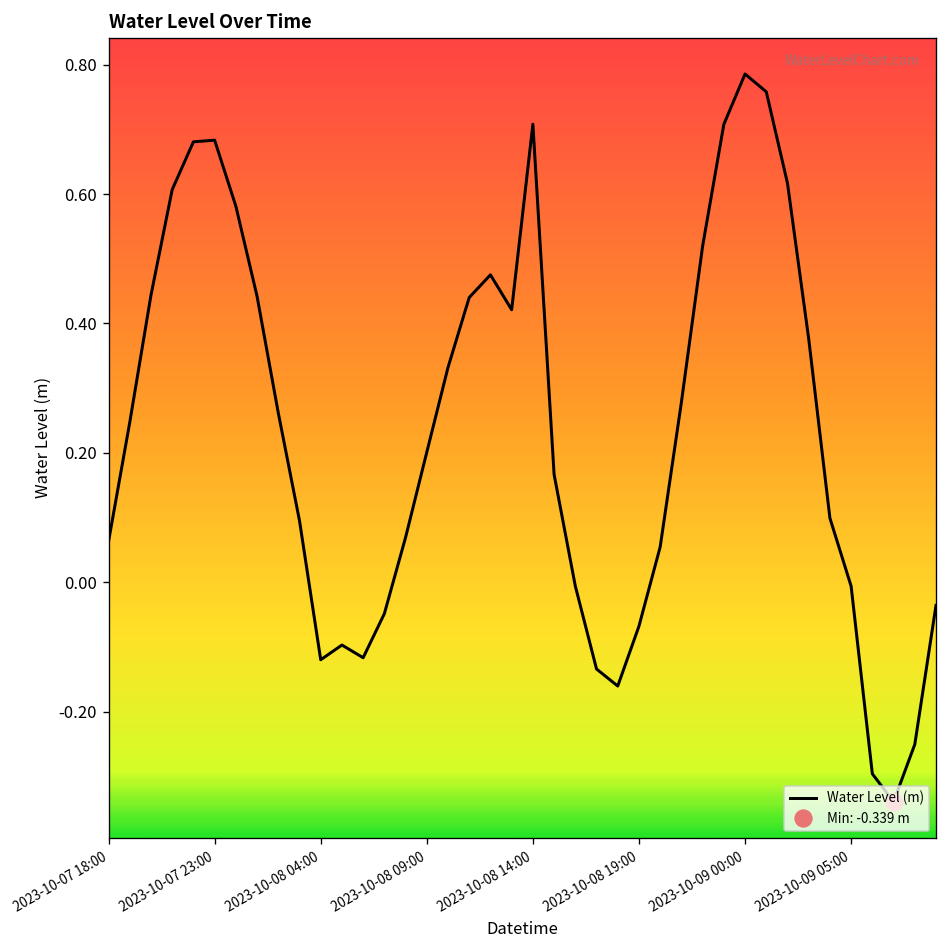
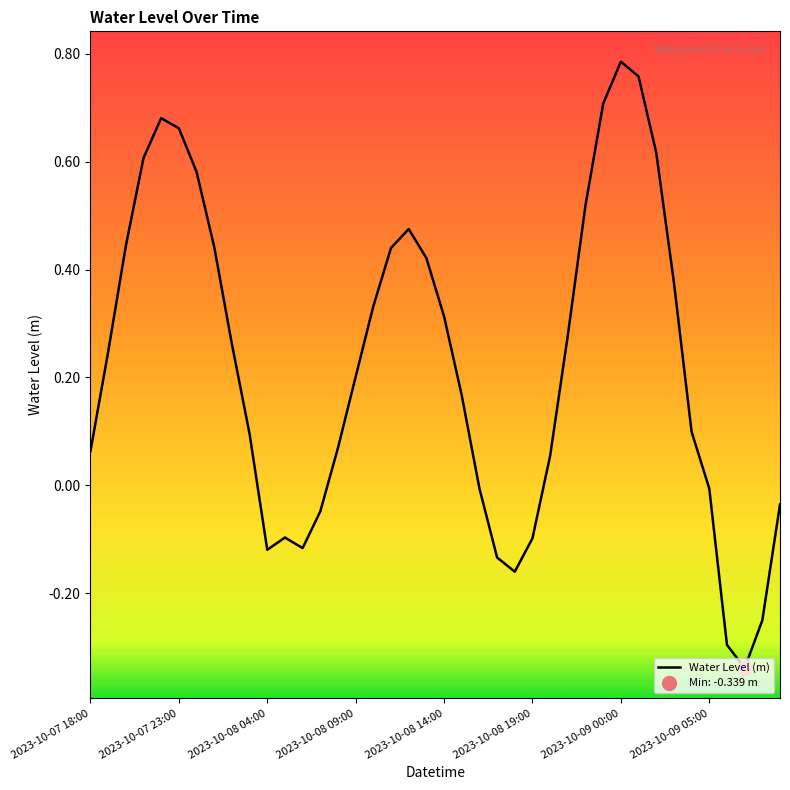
Water Level (m), 2023-10-07 23:00: 0.68 -> 0.66
Water Level (m), 2023-10-08 14:00: 0.71 -> 0.31
Water Level (m), 2023-10-08 19:00: -0.07 -> -0.10
